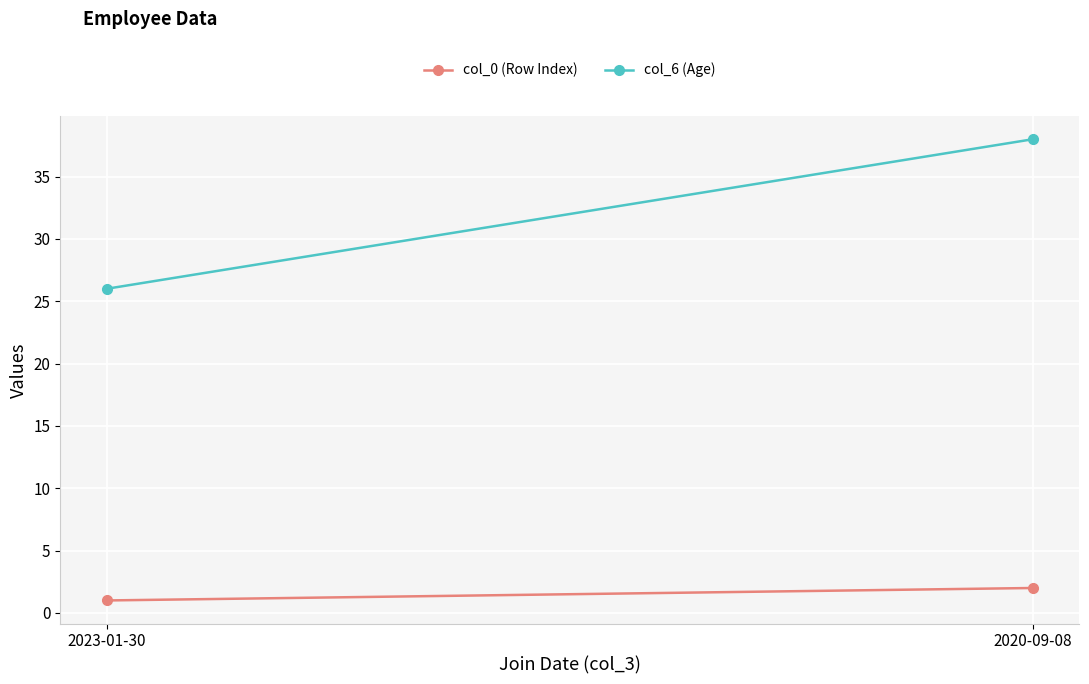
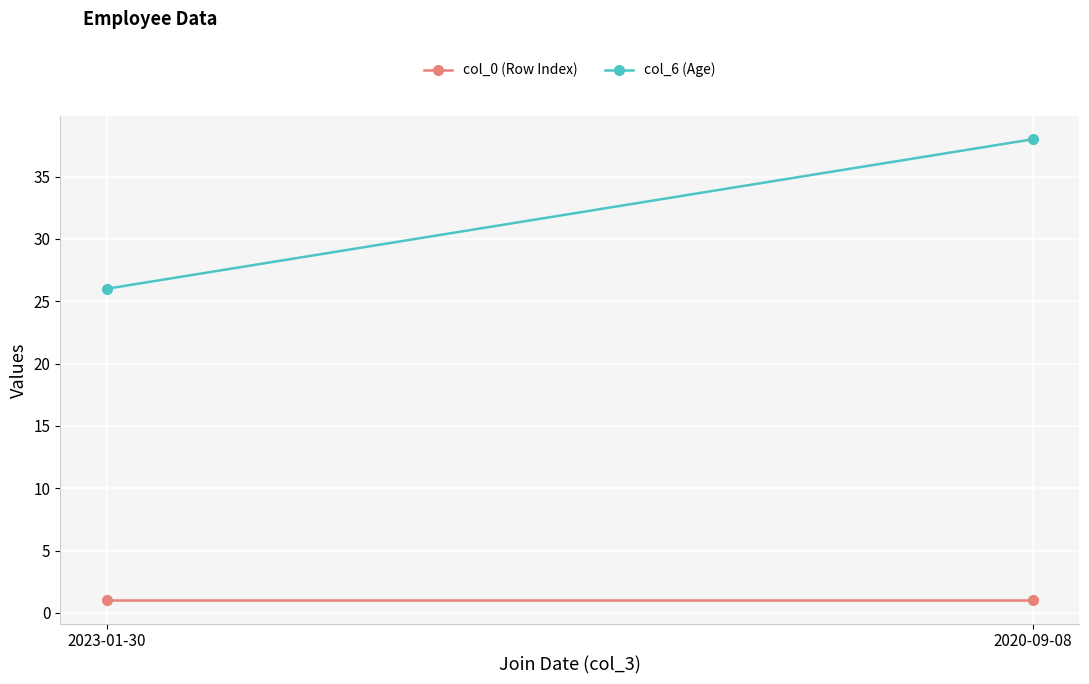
col_0 (Row Index), 2020-09-08: 2 -> 1
